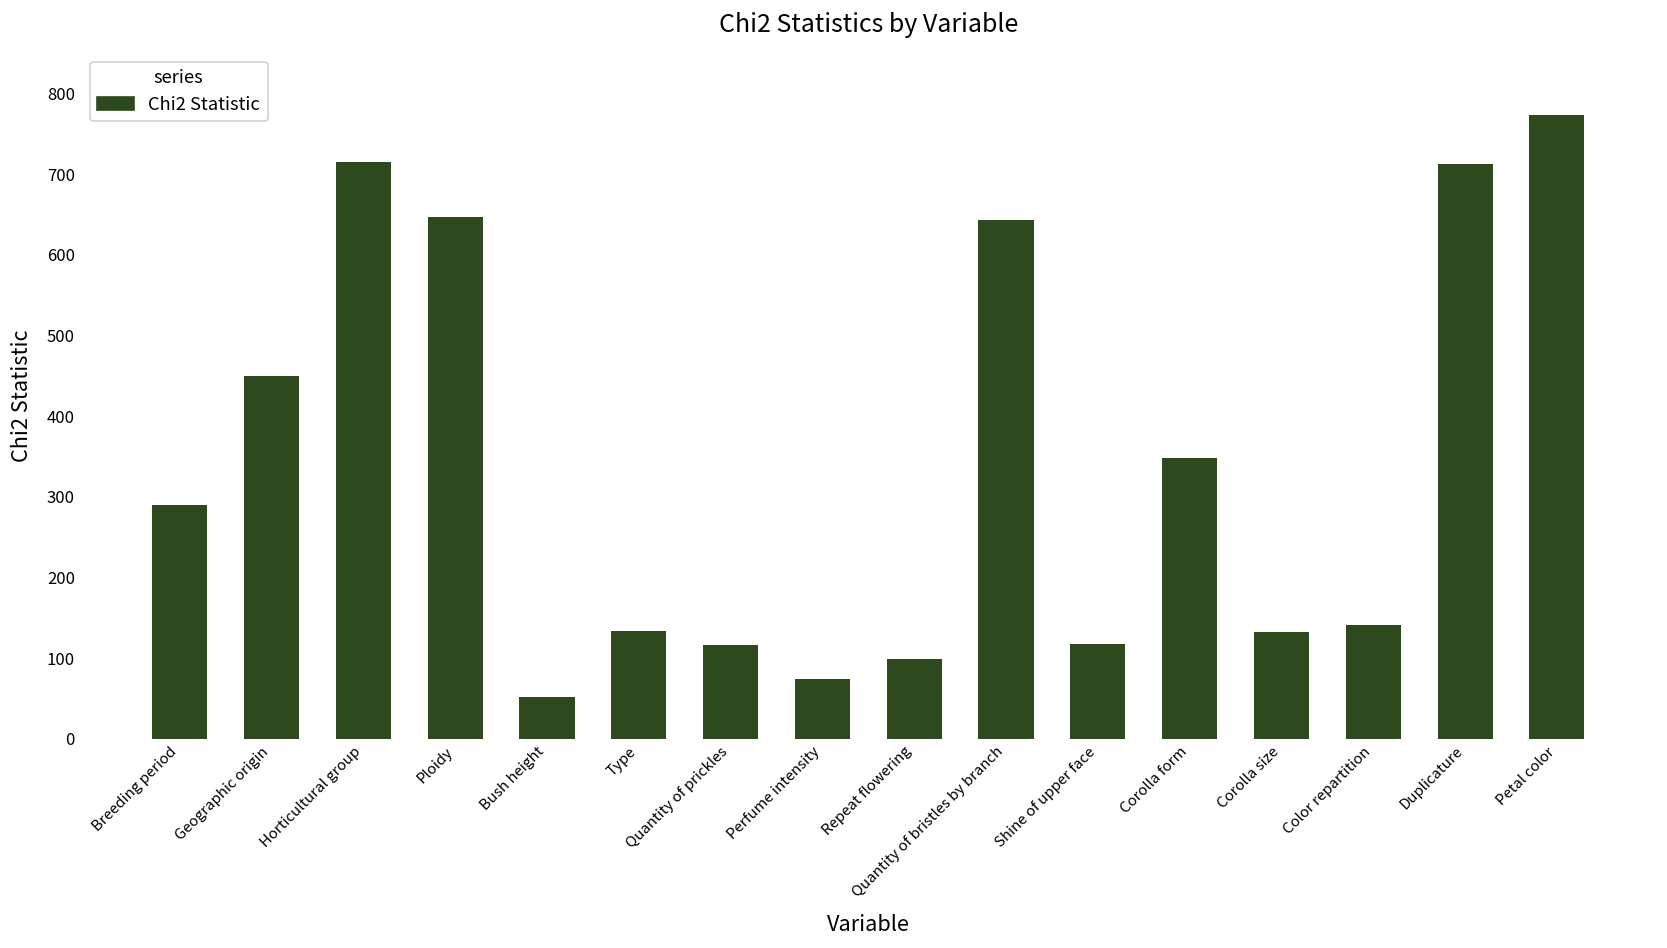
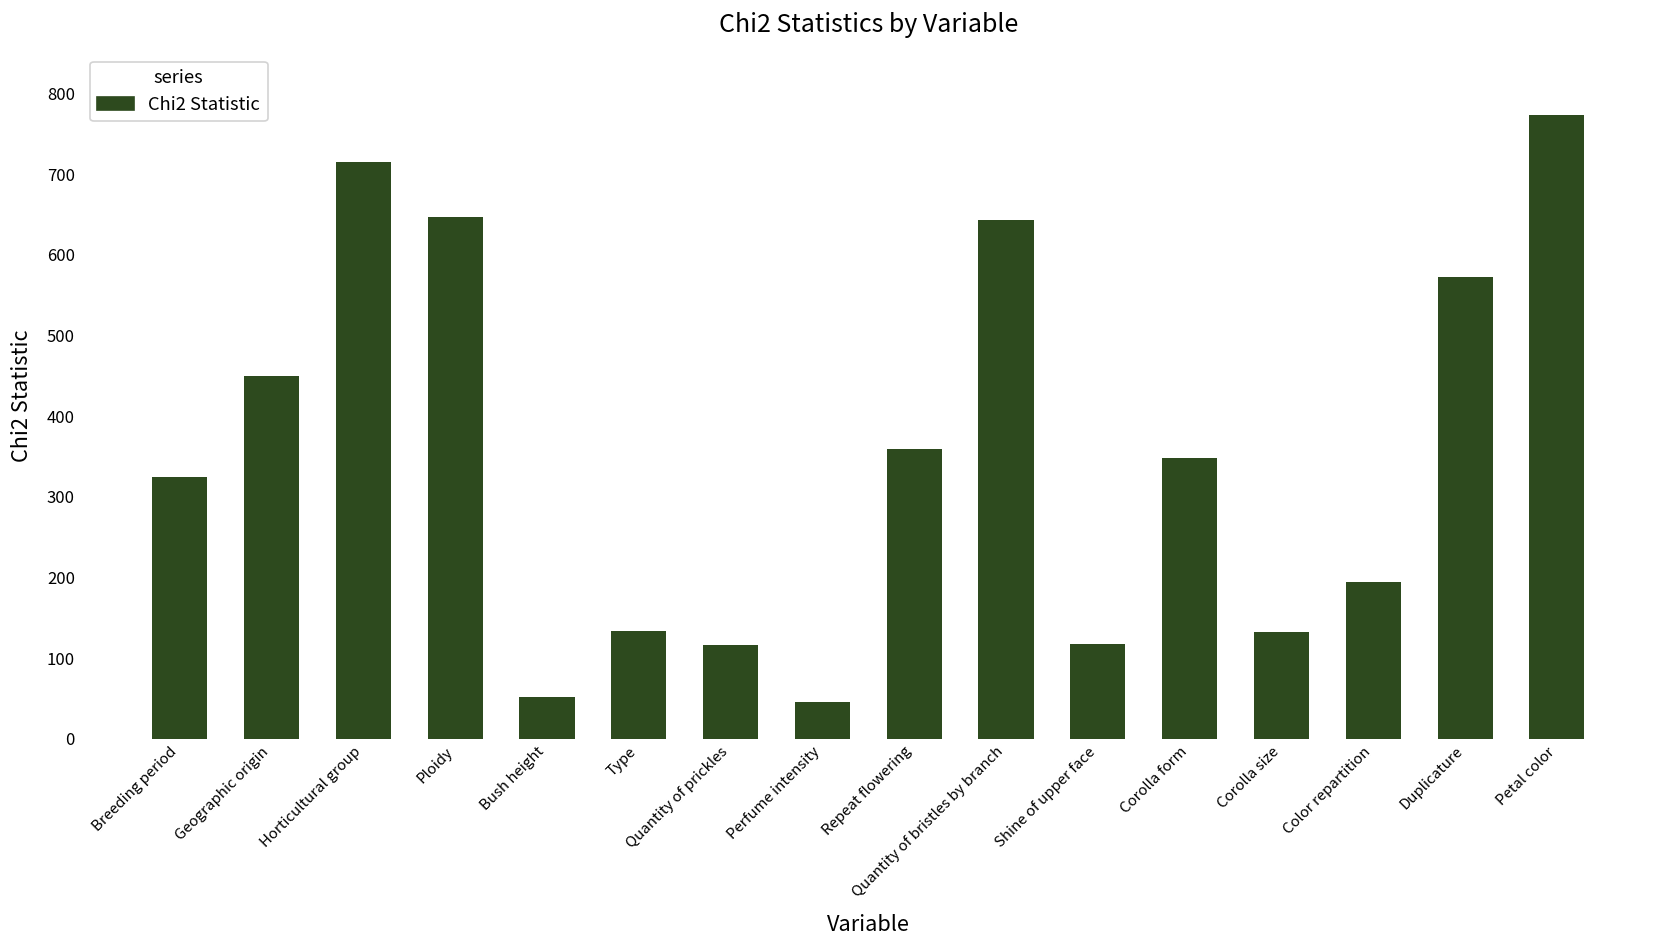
Breeding period: 290 -> 320
Perfume intensity: 70 -> 50
Repeat flowering: 100 -> 360
Color repartition: 140 -> 190
Duplicature: 710 -> 570
